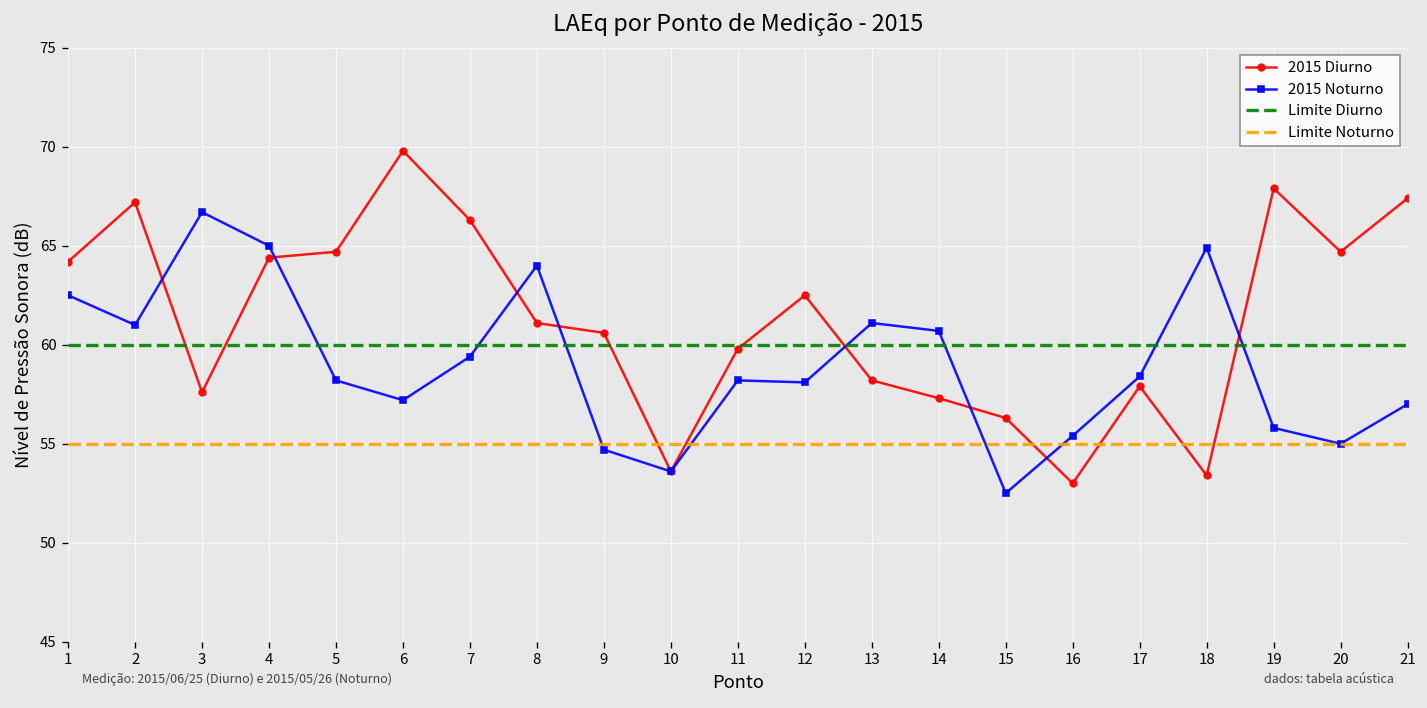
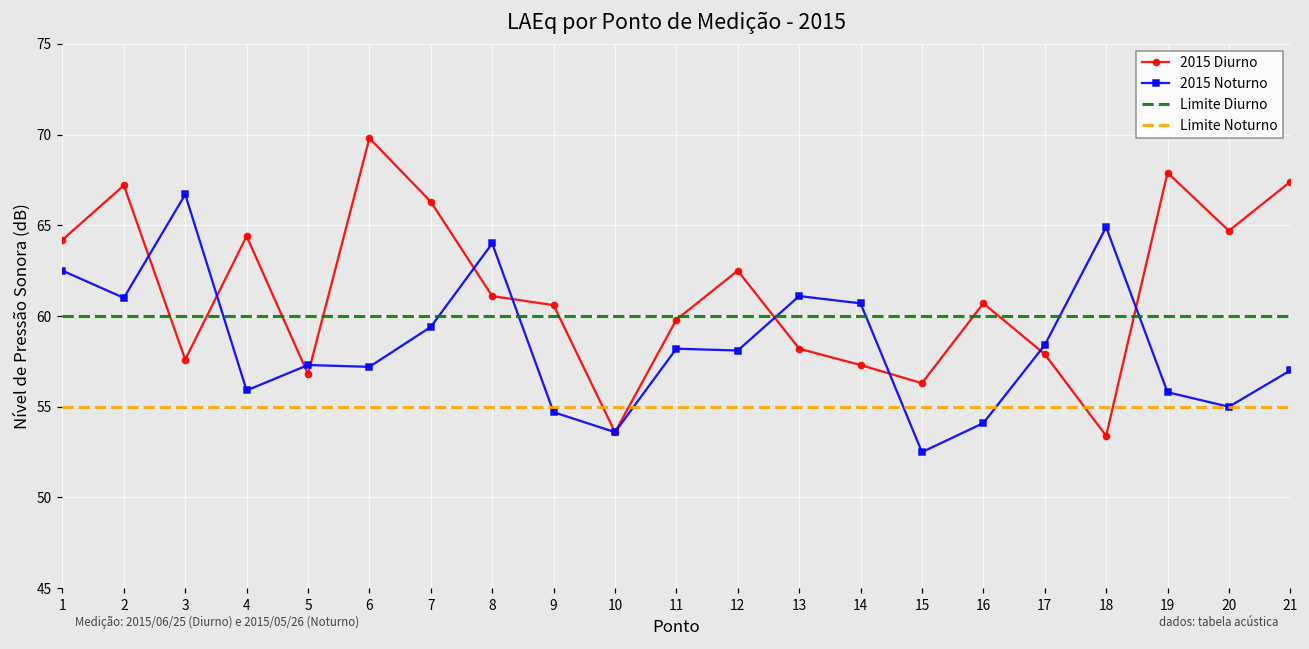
2015 Noturno, 4: 65.0 -> 55.9
2015 Diurno, 5: 64.7 -> 56.8
2015 Noturno, 5: 58.2 -> 57.3
2015 Diurno, 16: 53.0 -> 60.7
2015 Noturno, 16: 55.4 -> 54.1
